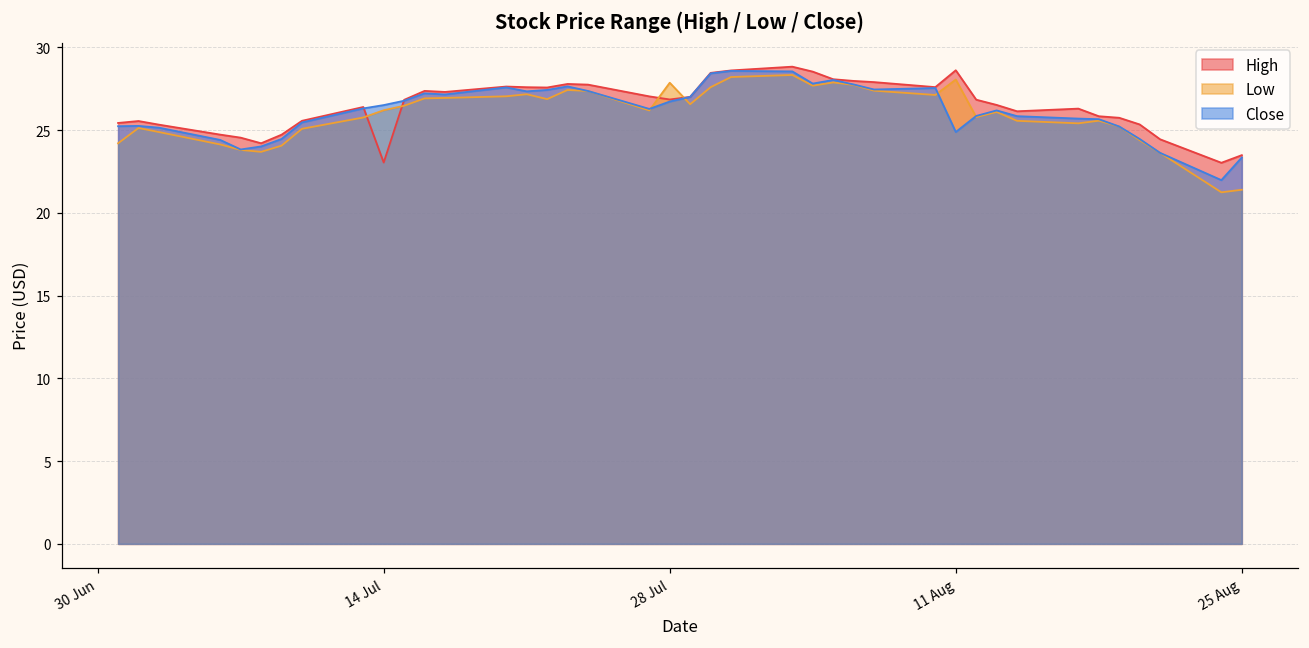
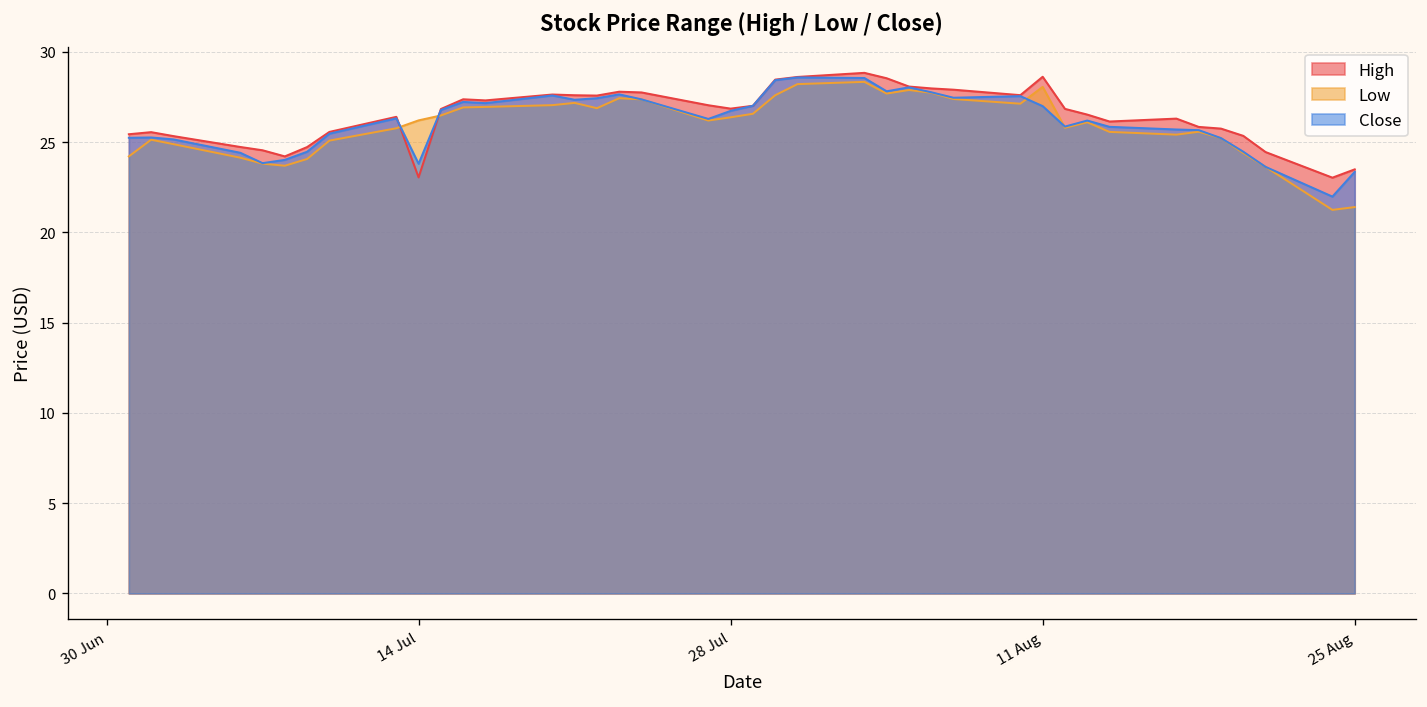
Close, 14 Jul: 26.5 -> 23.8
Low, 28 Jul: 27.9 -> 26.4
Close, 11 Aug: 24.9 -> 27.0
